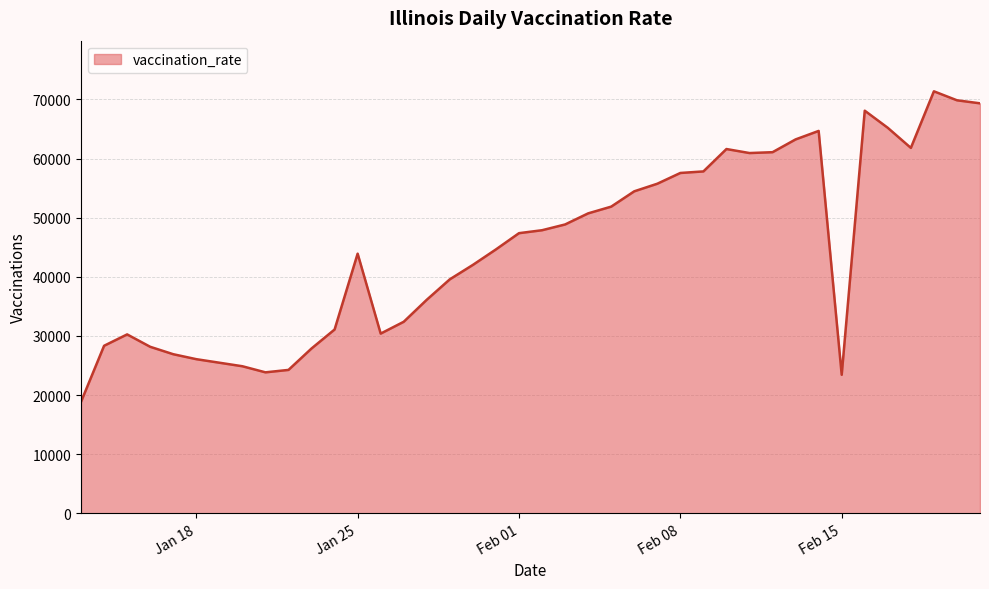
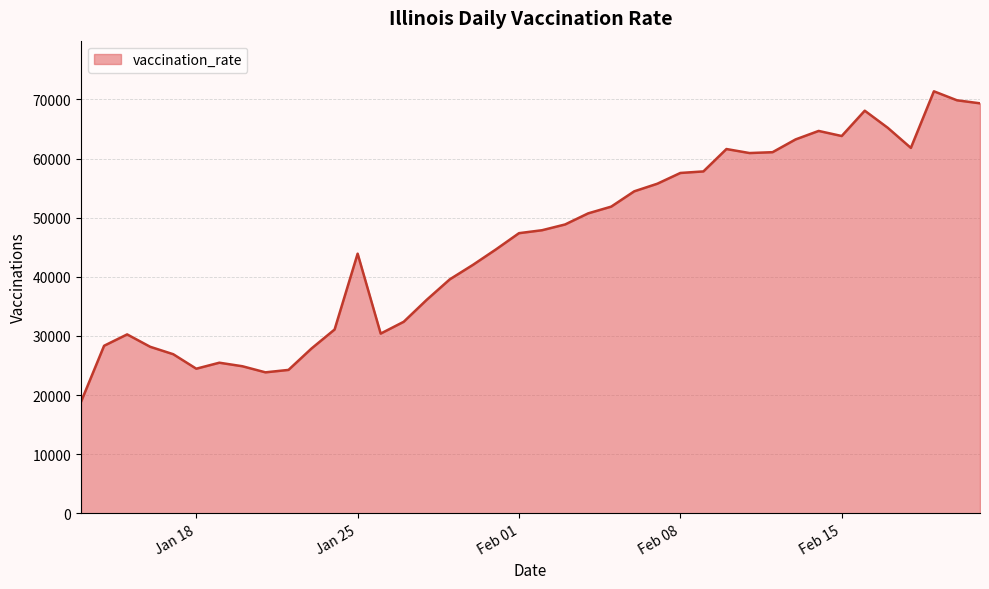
Jan 18: 26000 -> 24000
Feb 15: 23000 -> 64000
